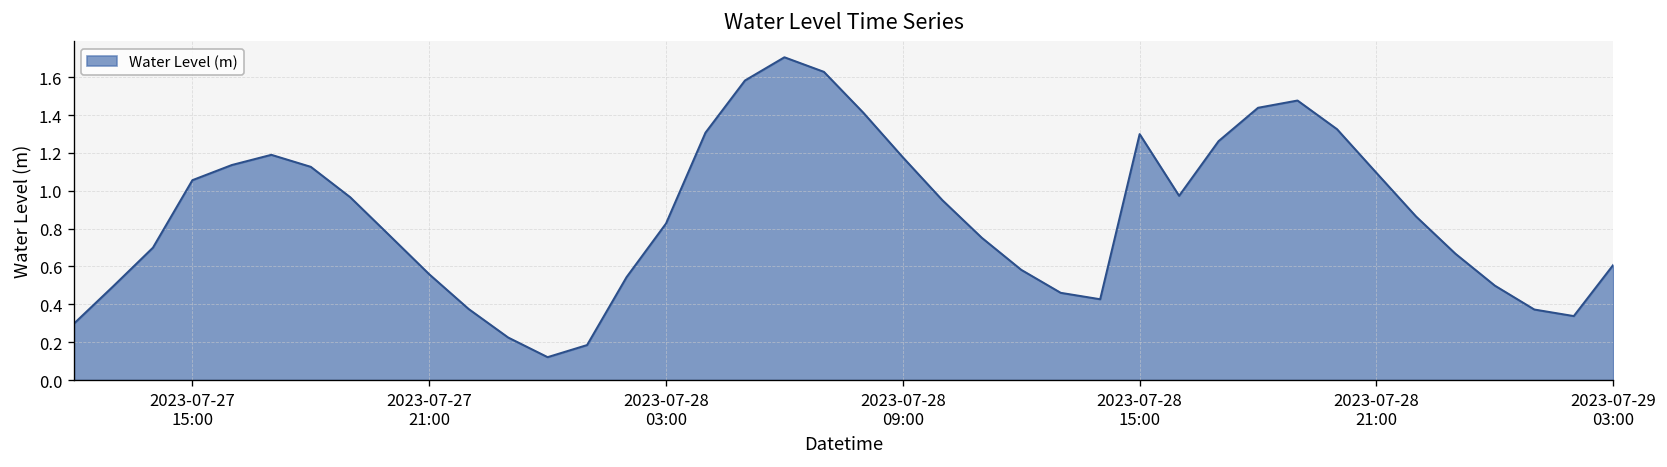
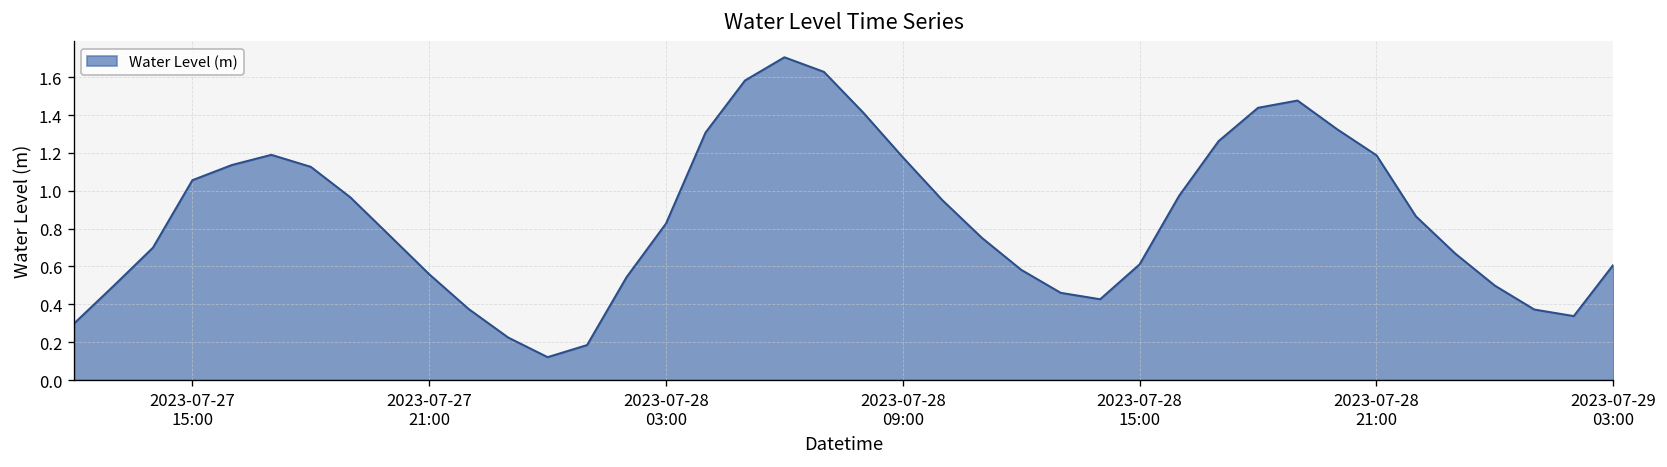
2023-07-28 15:00: 1.30 -> 0.61
2023-07-28 21:00: 1.09 -> 1.19
